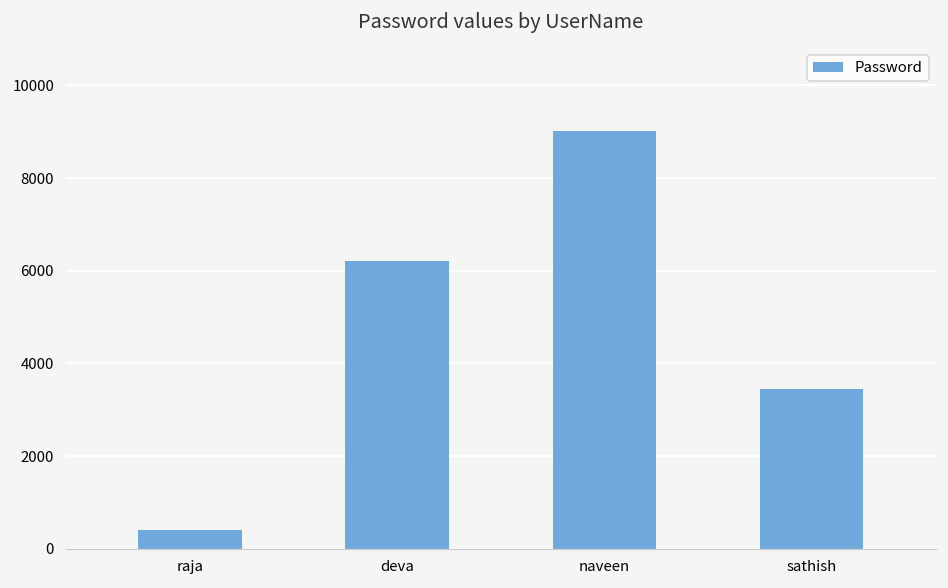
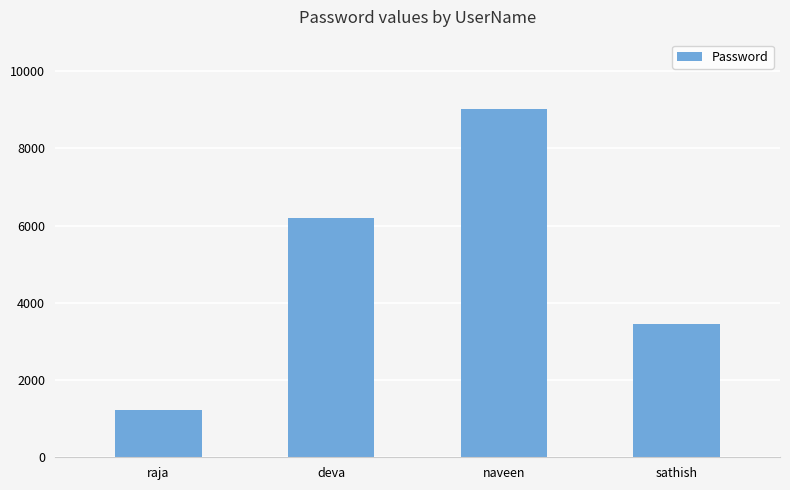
raja: 400 -> 1200
